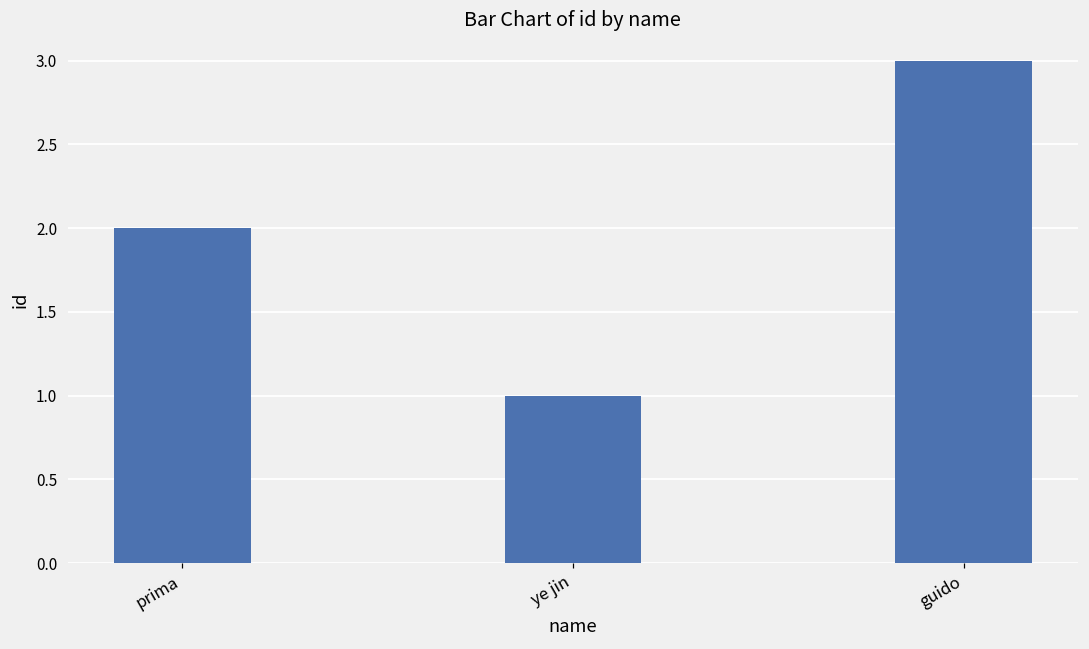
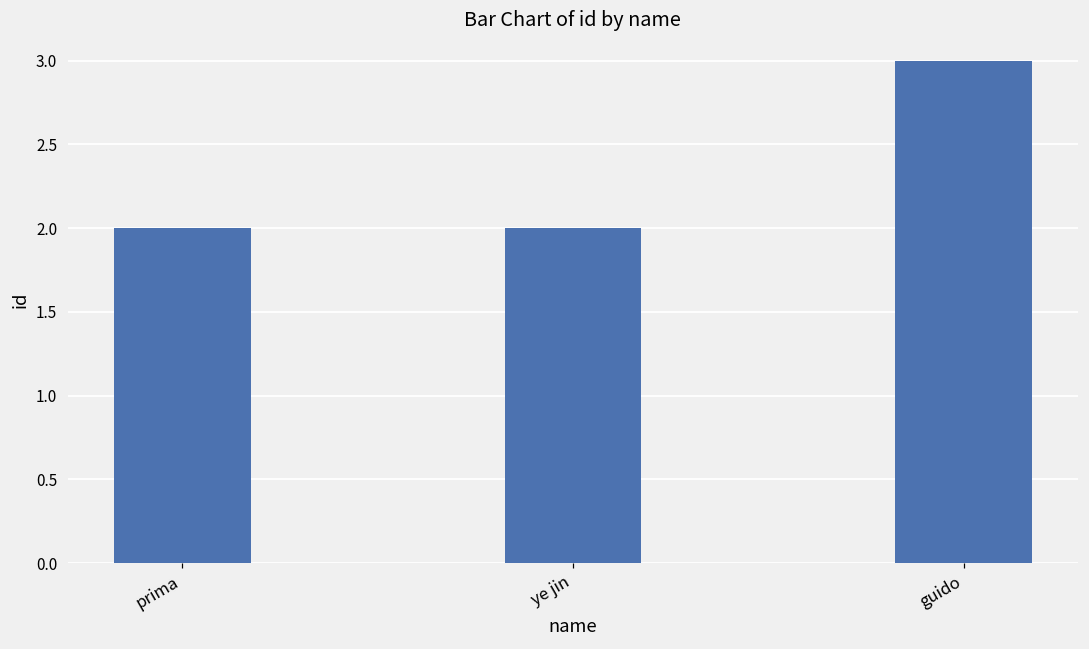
ye jin: 1 -> 2
